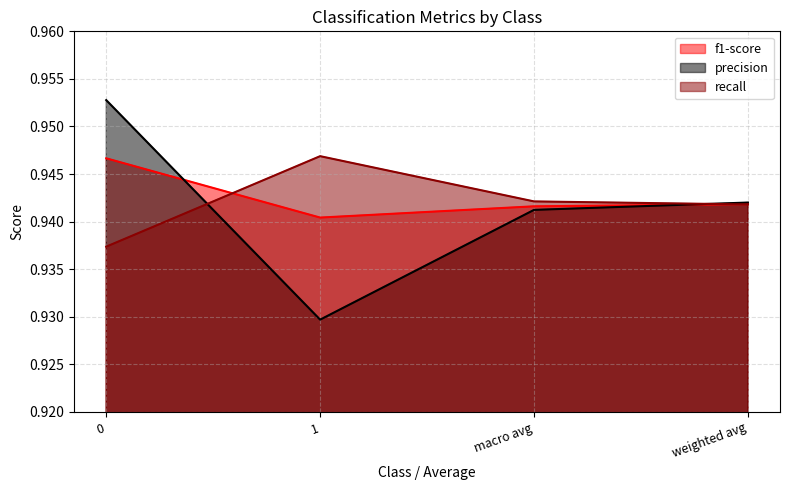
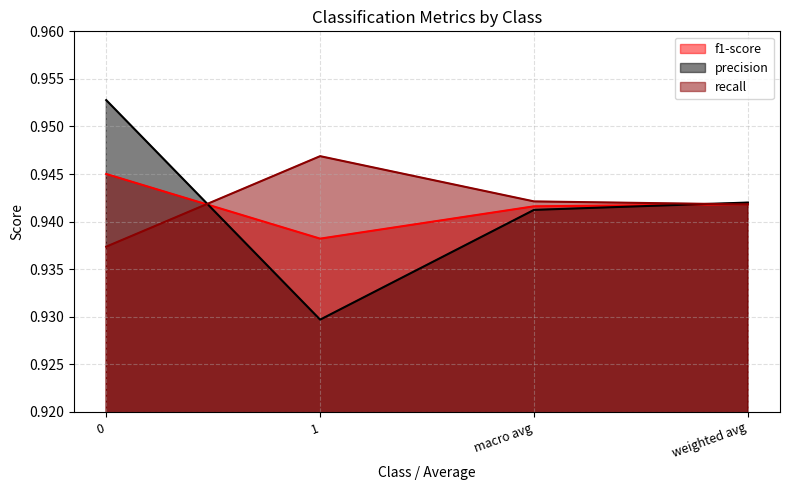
f1-score, 0: 0.947 -> 0.945
f1-score, 1: 0.940 -> 0.938
